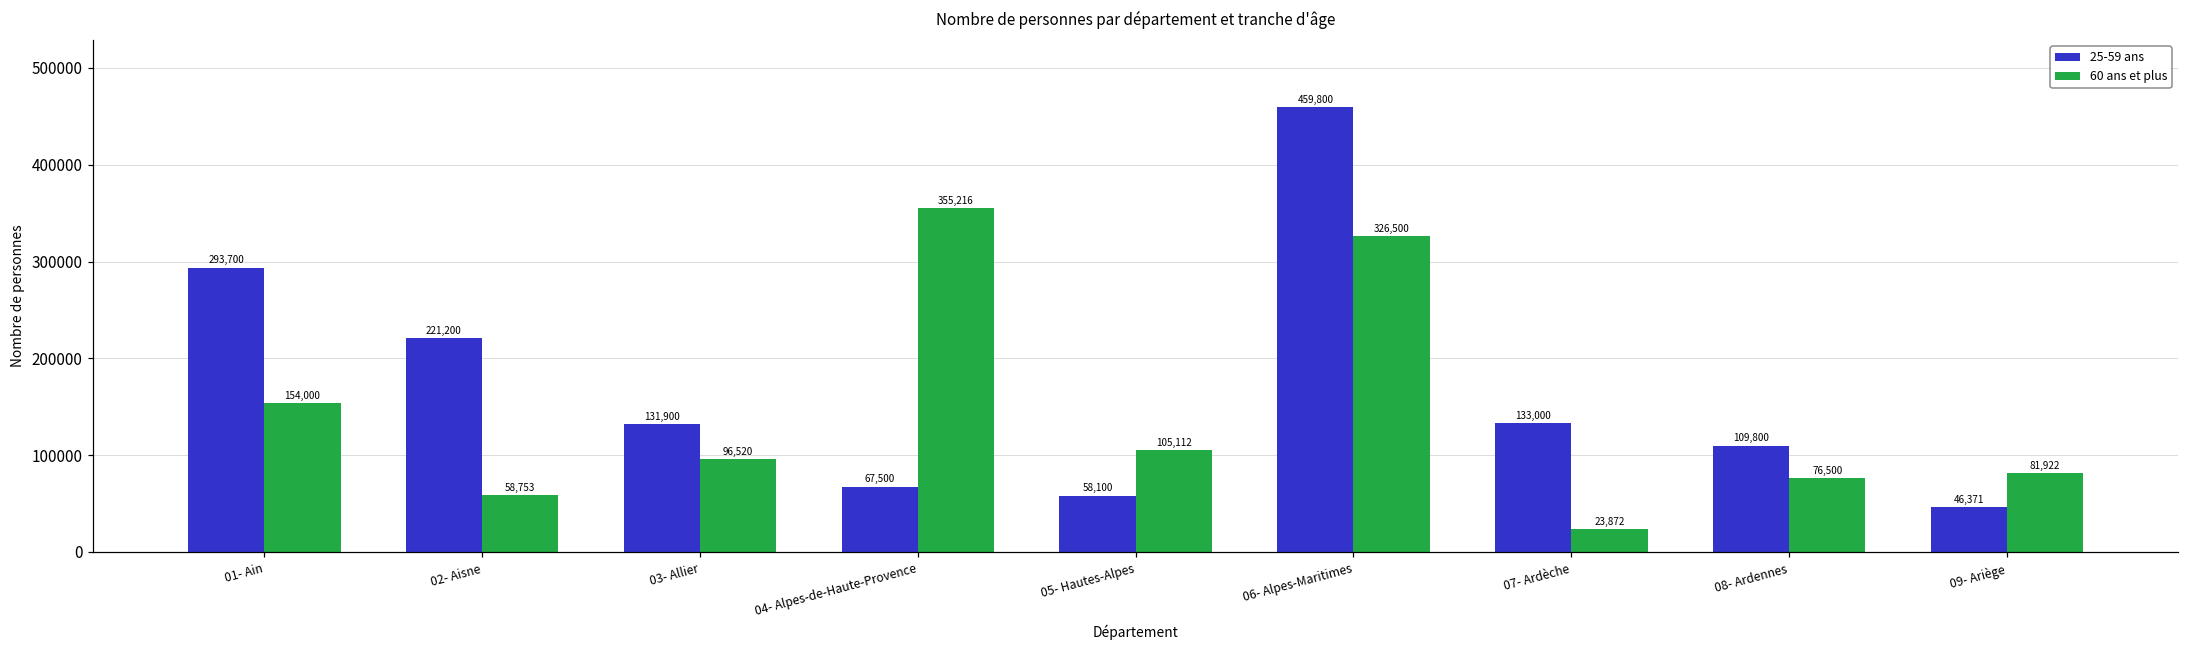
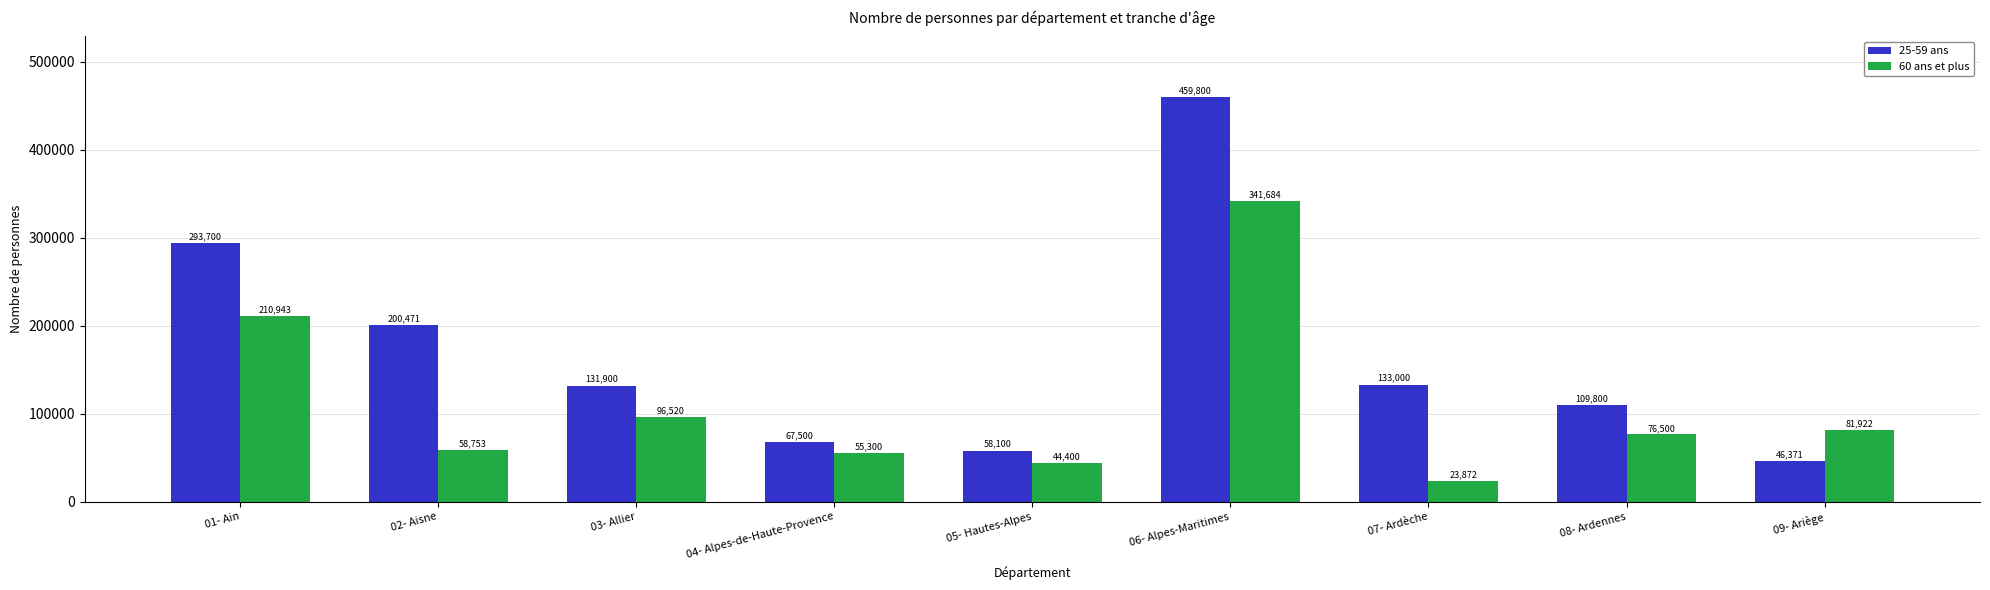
60 ans et plus, 01- Ain: 154,000 -> 210,943
25-59 ans, 02- Aisne: 221,200 -> 200,471
60 ans et plus, 04- Alpes-de-Haute-Provence: 355,216 -> 55,300
60 ans et plus, 05- Hautes-Alpes: 105,112 -> 44,400
60 ans et plus, 06- Alpes-Maritimes: 326,500 -> 341,684
